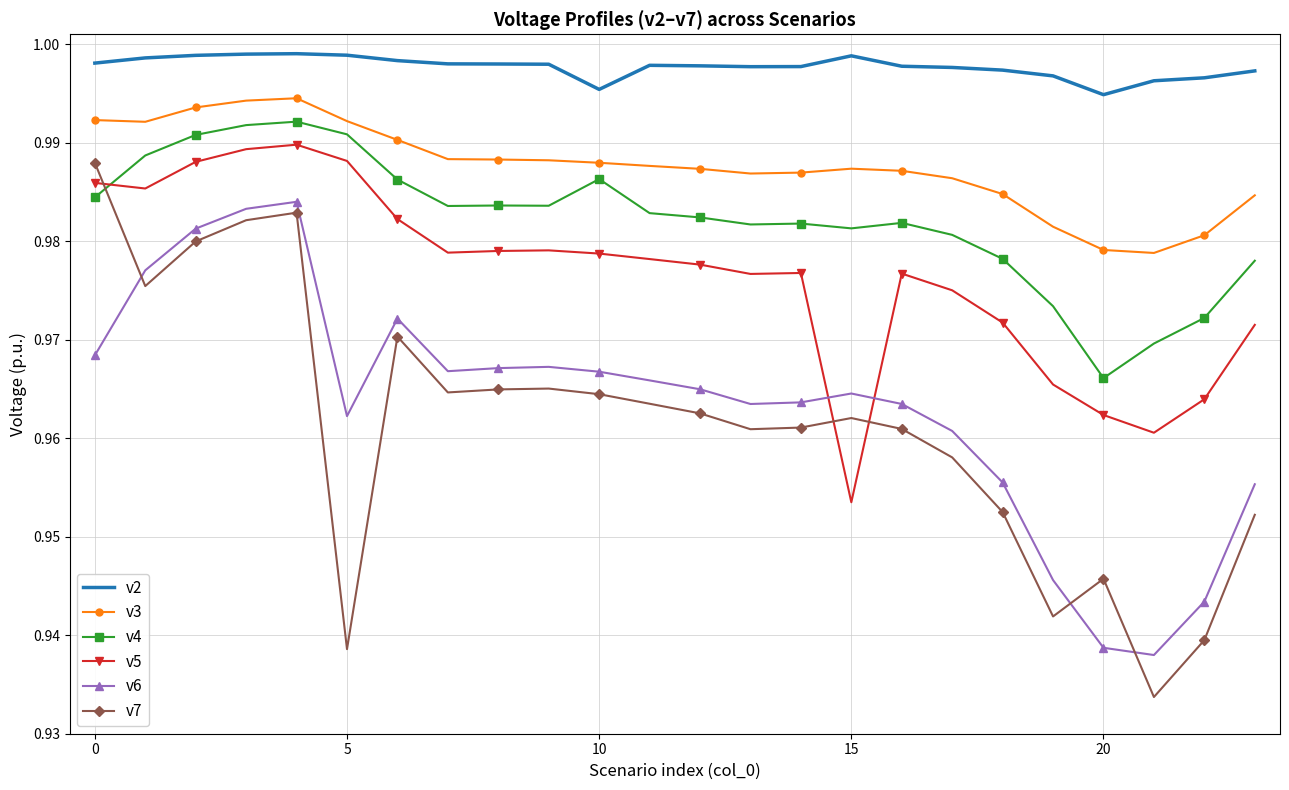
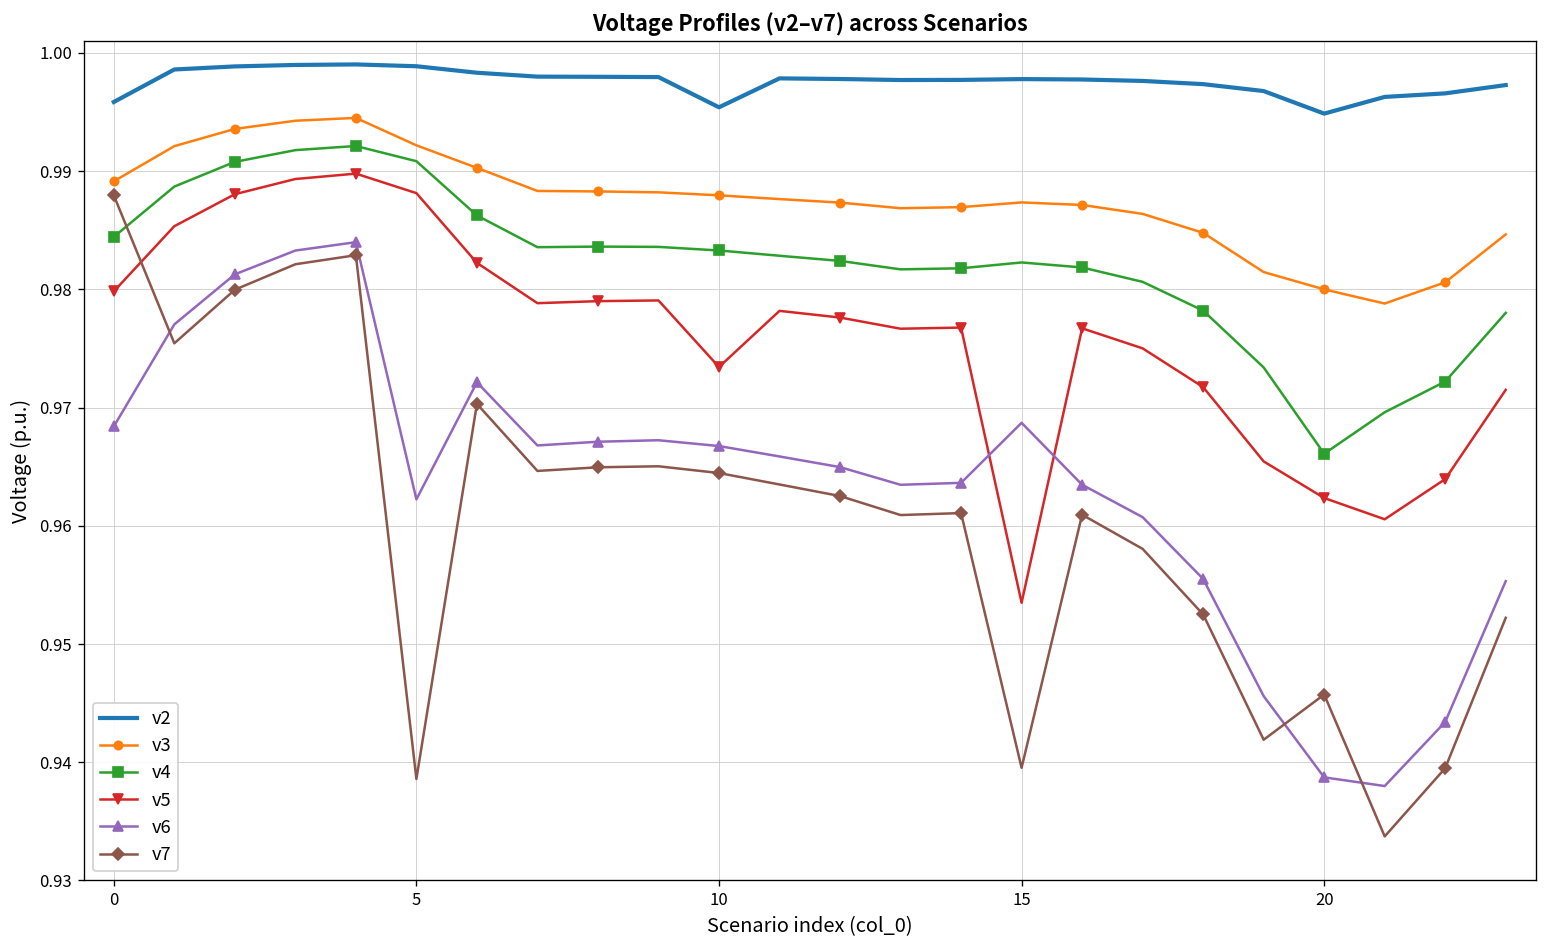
v2, 0: 0.998 -> 0.996
v3, 0: 0.992 -> 0.989
v5, 0: 0.986 -> 0.980
v4, 10: 0.986 -> 0.983
v5, 10: 0.979 -> 0.973
v2, 15: 0.999 -> 0.998
v4, 15: 0.981 -> 0.982
v6, 15: 0.965 -> 0.969
v7, 15: 0.962 -> 0.940
v3, 20: 0.979 -> 0.980
